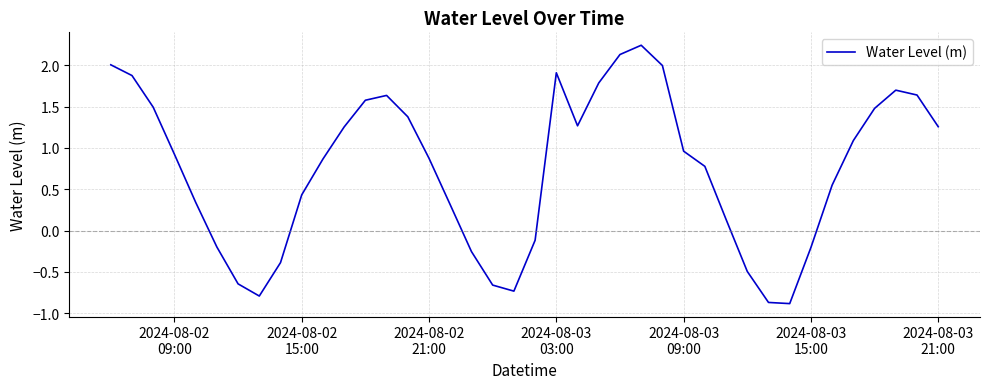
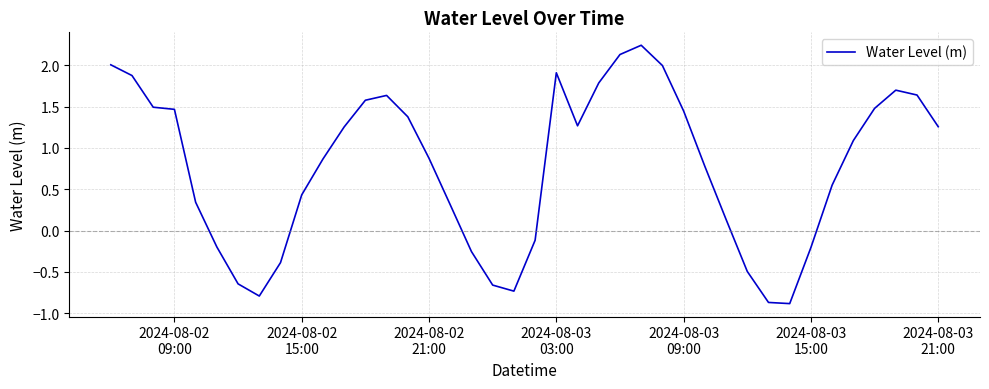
2024-08-02 09:00: 0.9 -> 1.5
2024-08-03 09:00: 1.0 -> 1.4
